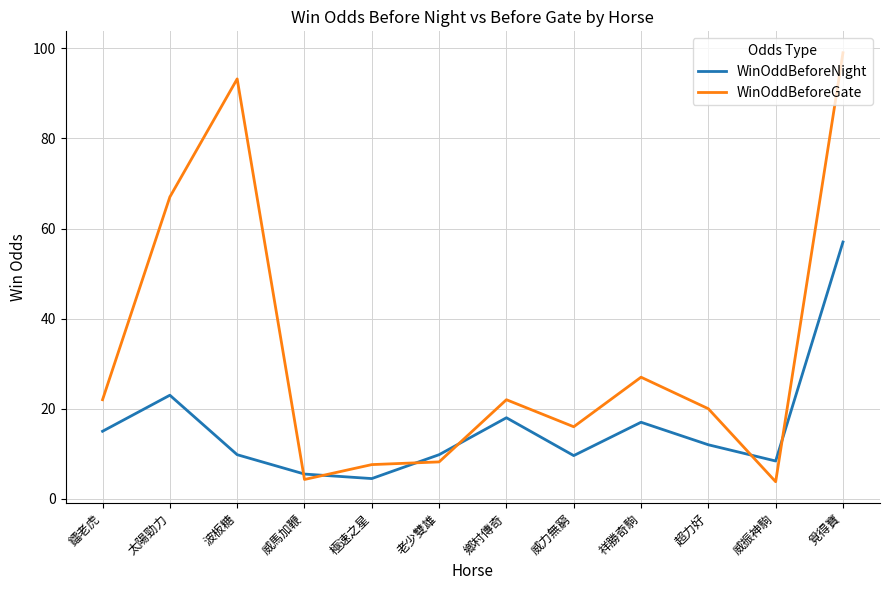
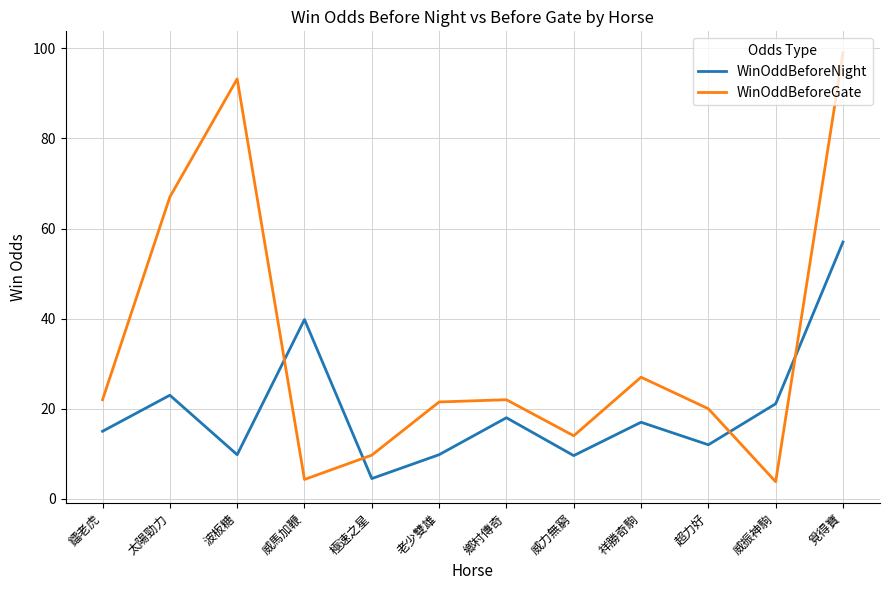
WinOddBeforeNight, 威馬加鞭: 6 -> 40
WinOddBeforeGate, 極速之星: 8 -> 10
WinOddBeforeGate, 老少雙雄: 8 -> 22
WinOddBeforeGate, 威力無窮: 16 -> 14
WinOddBeforeNight, 威振神駒: 8 -> 21
